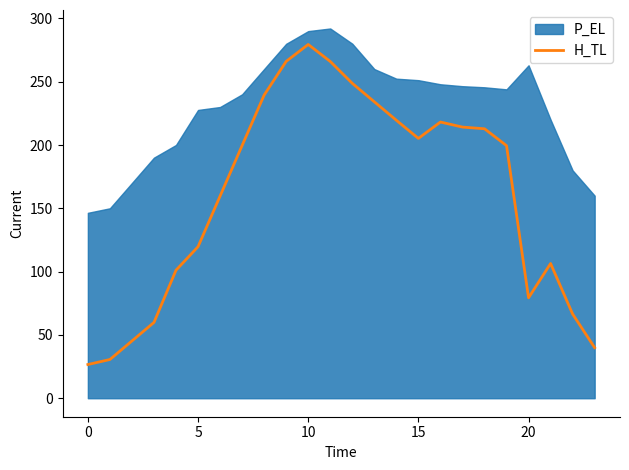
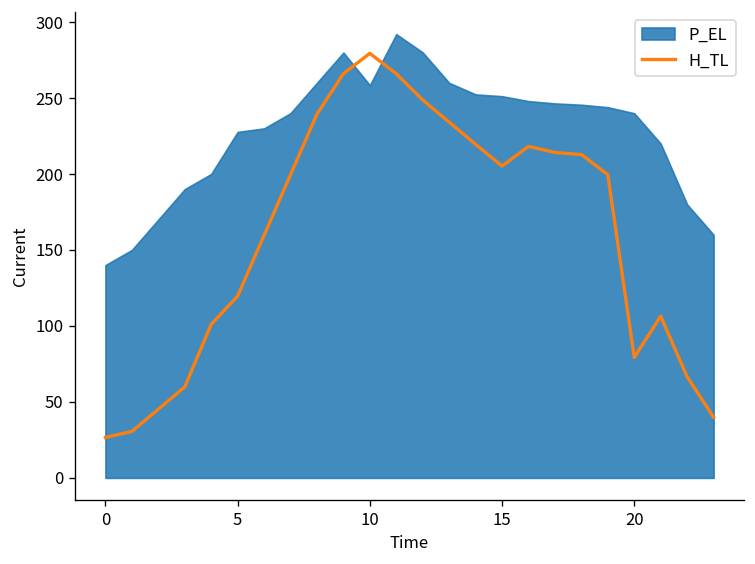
P_EL, 0: 146 -> 140
P_EL, 10: 290 -> 258
P_EL, 20: 263 -> 240
